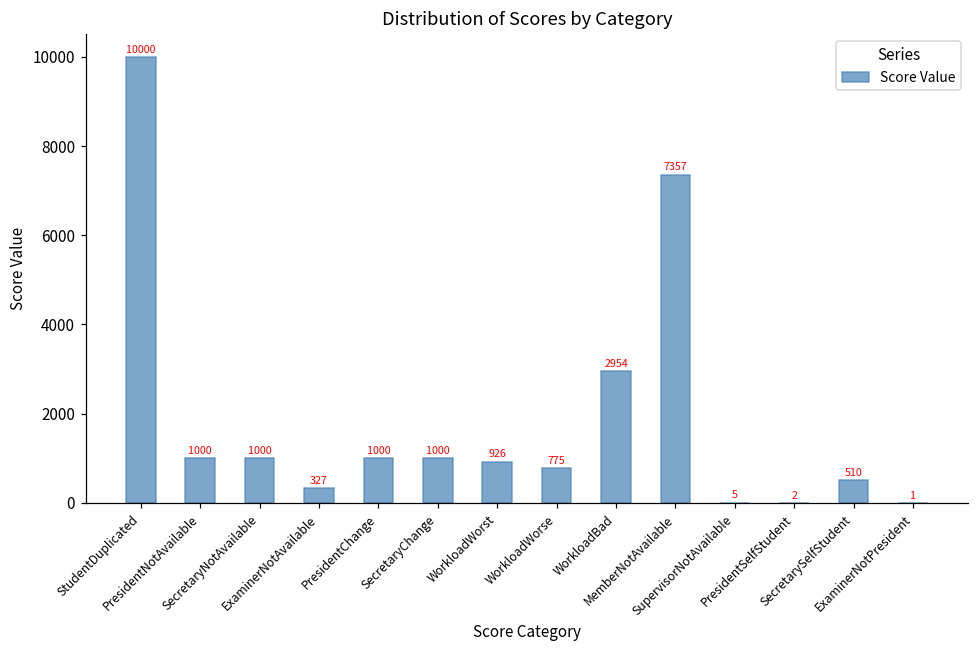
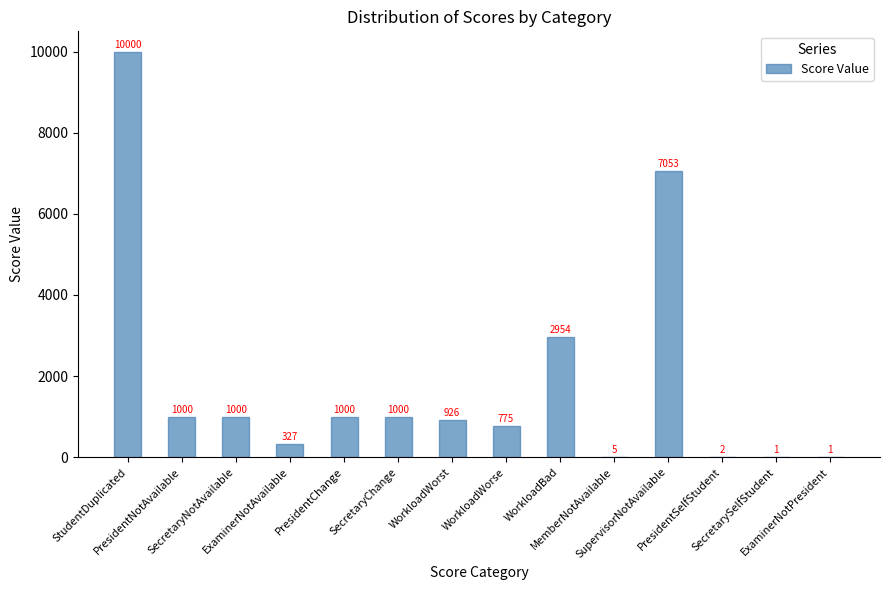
MemberNotAvailable: 7357 -> 5
SupervisorNotAvailable: 5 -> 7053
SecretarySelfStudent: 510 -> 1
